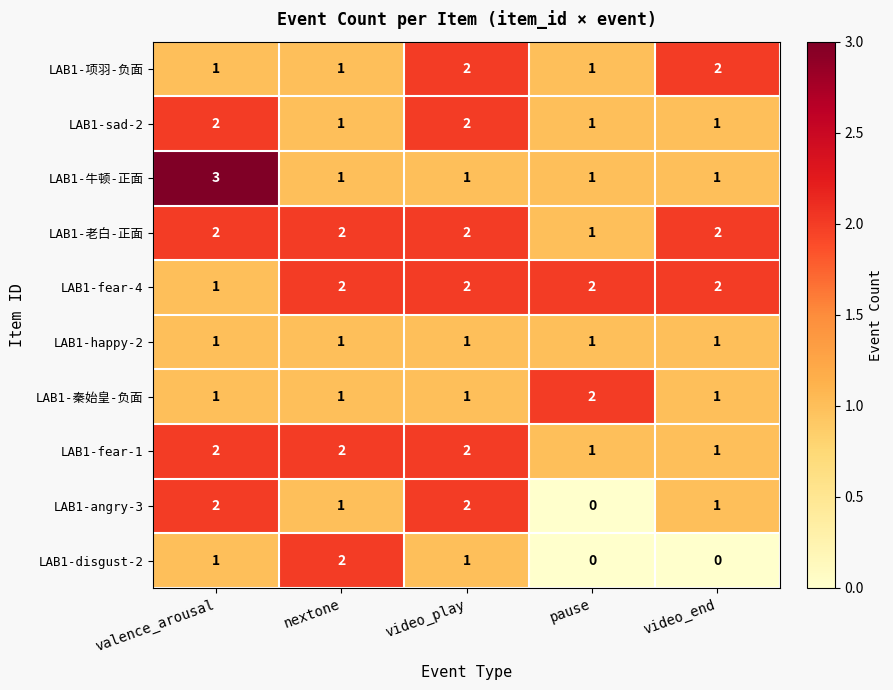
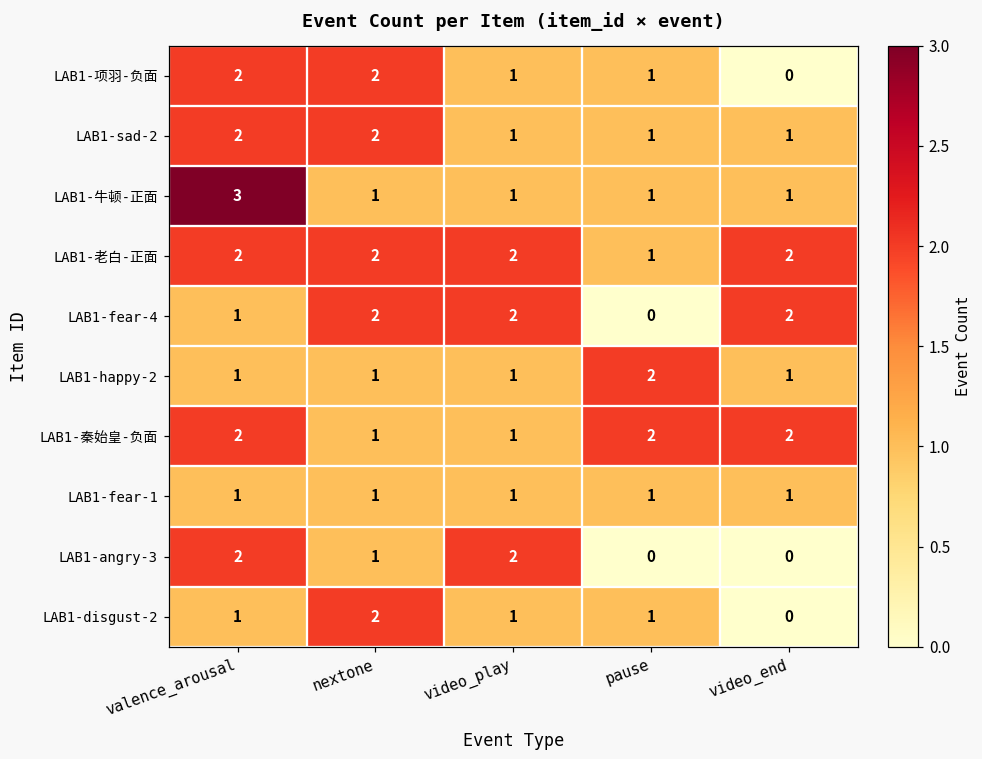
LAB1-项羽-负面, valence_arousal: 1 -> 2
LAB1-项羽-负面, nextone: 1 -> 2
LAB1-项羽-负面, video_play: 2 -> 1
LAB1-项羽-负面, video_end: 2 -> 0
LAB1-sad-2, nextone: 1 -> 2
LAB1-sad-2, video_play: 2 -> 1
LAB1-fear-4, pause: 2 -> 0
LAB1-happy-2, pause: 1 -> 2
LAB1-秦始皇-负面, valence_arousal: 1 -> 2
LAB1-秦始皇-负面, video_end: 1 -> 2
LAB1-fear-1, valence_arousal: 2 -> 1
LAB1-fear-1, nextone: 2 -> 1
LAB1-fear-1, video_play: 2 -> 1
LAB1-angry-3, video_end: 1 -> 0
LAB1-disgust-2, pause: 0 -> 1
